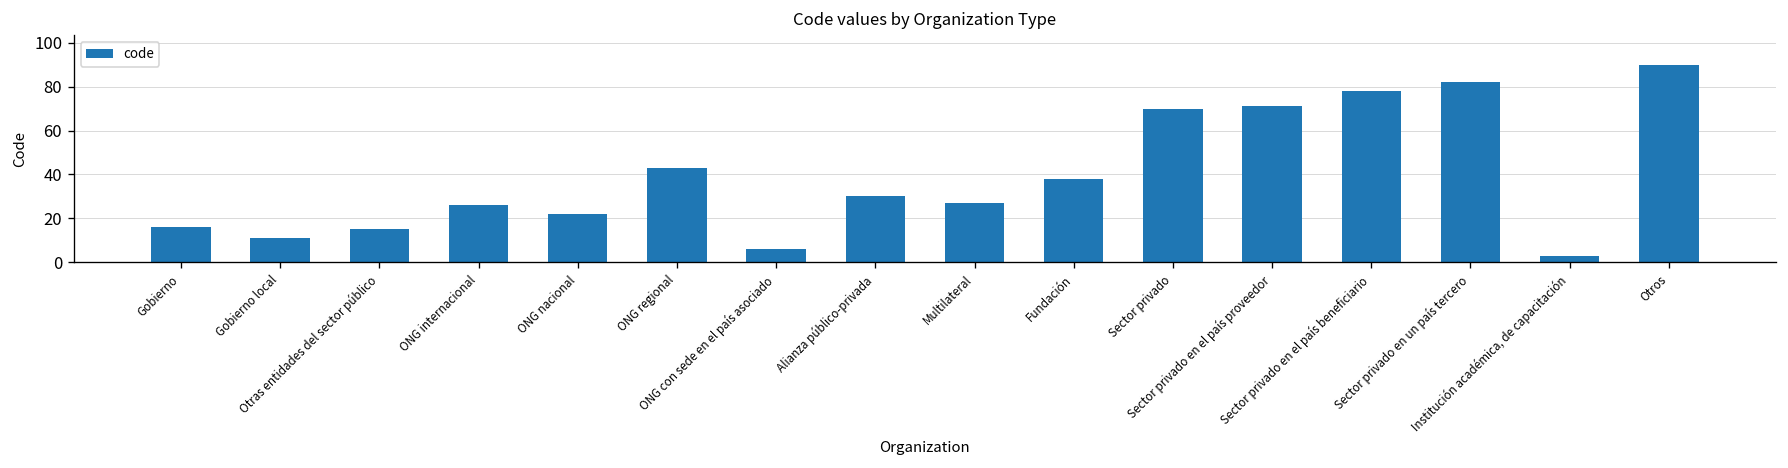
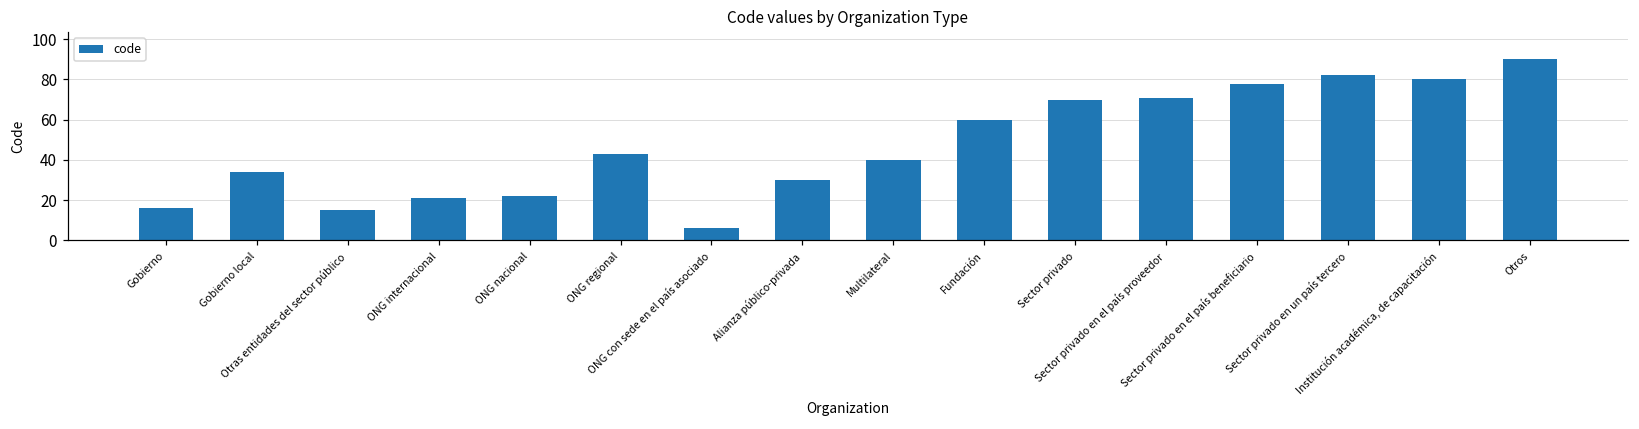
Gobierno local: 11 -> 34
ONG internacional: 26 -> 21
Multilateral: 27 -> 40
Fundación: 38 -> 60
Institución académica, de capacitación: 3 -> 80
